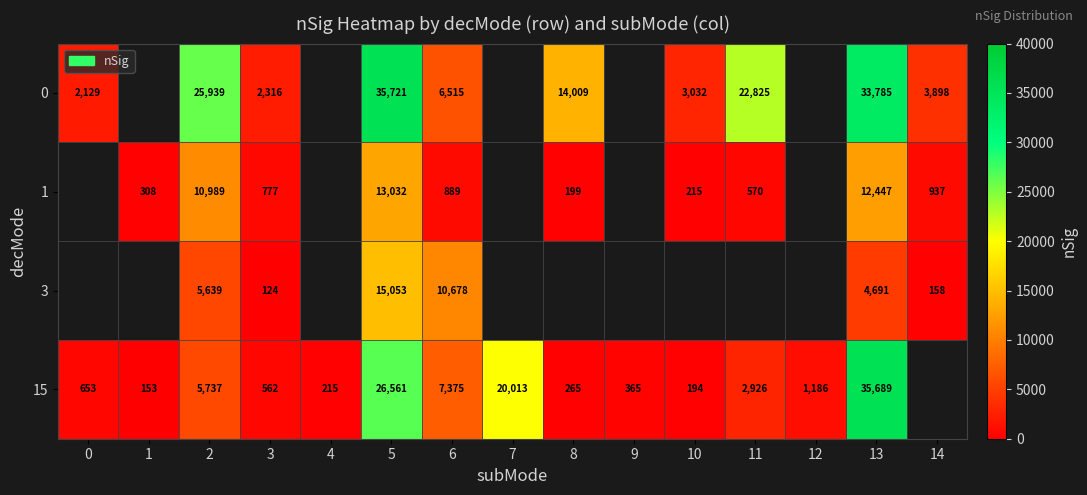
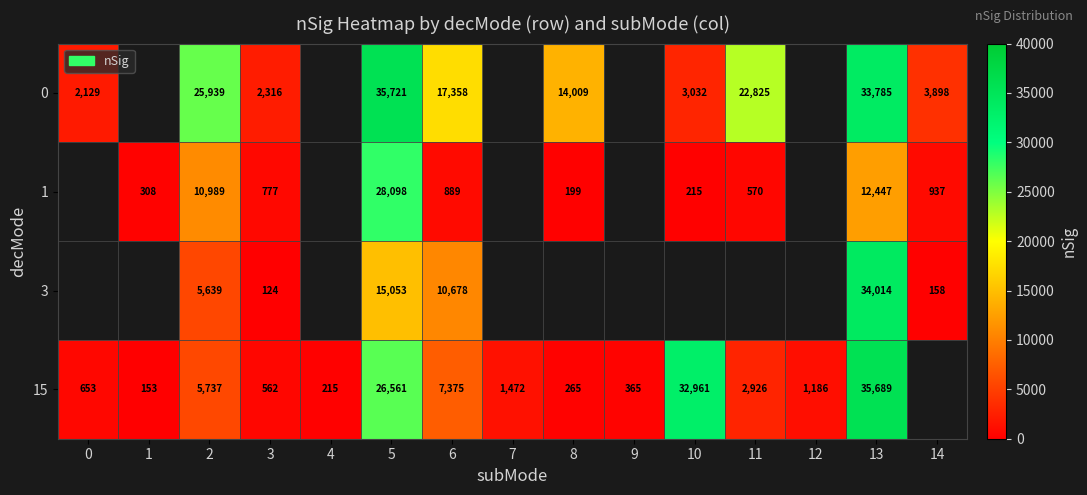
0, 6: 6,515 -> 17,358
1, 5: 13,032 -> 28,098
3, 13: 4,691 -> 34,014
15, 7: 20,013 -> 1,472
15, 10: 194 -> 32,961
